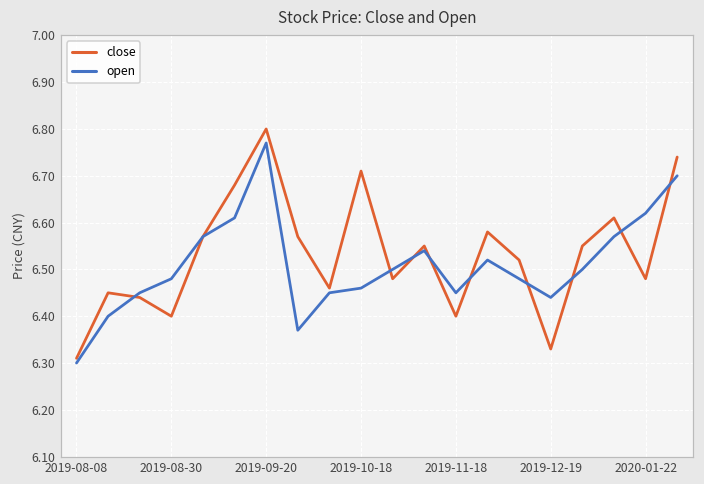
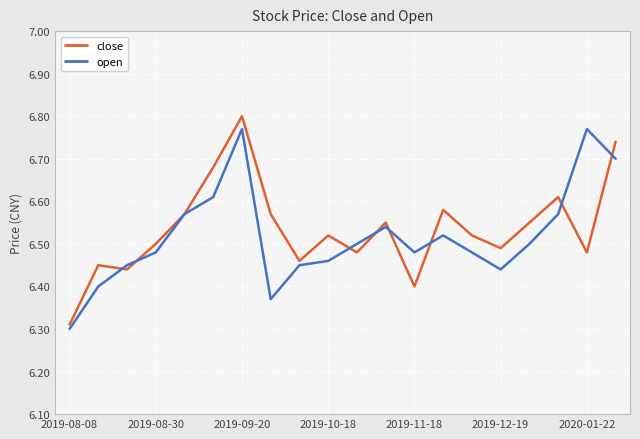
close, 2019-08-30: 6.4 -> 6.5
close, 2019-10-18: 6.71 -> 6.52
open, 2019-11-18: 6.45 -> 6.48
close, 2019-12-19: 6.33 -> 6.49
open, 2020-01-22: 6.62 -> 6.77
